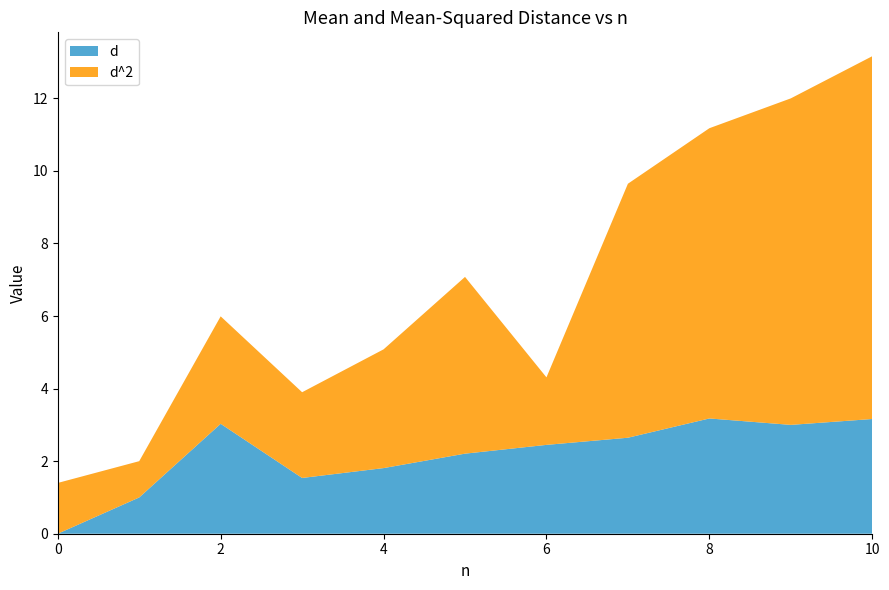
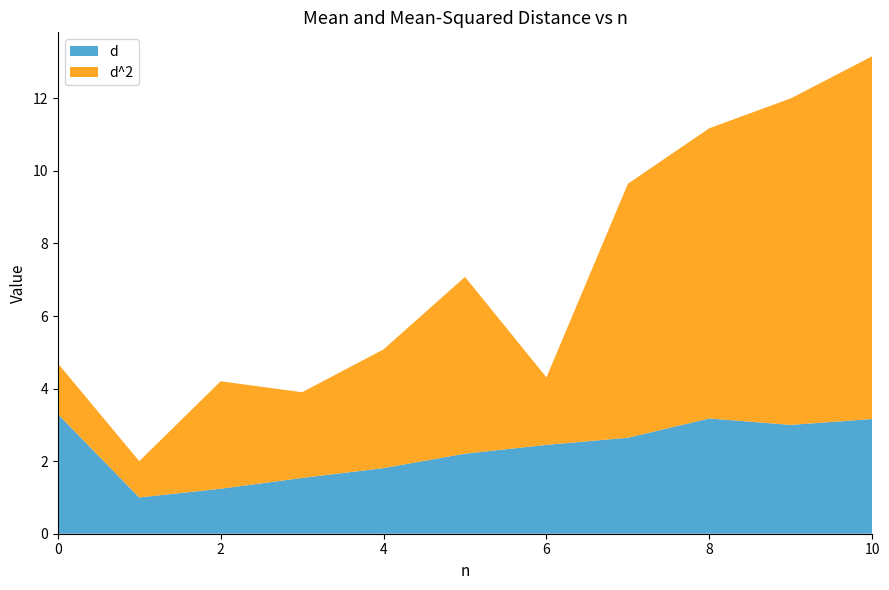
d, 0: 0.0 -> 3.3
d, 2: 3.0 -> 1.2
